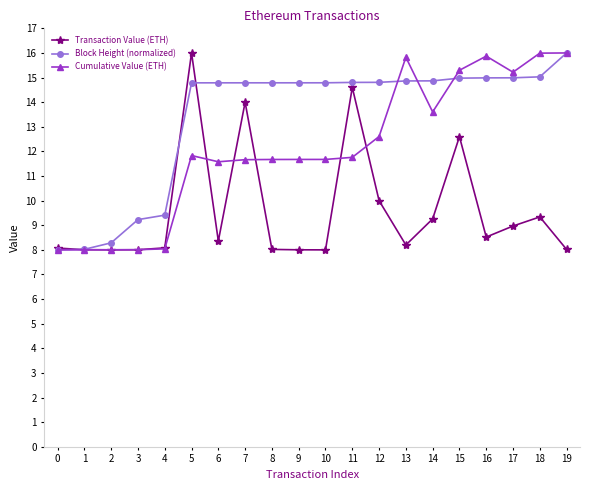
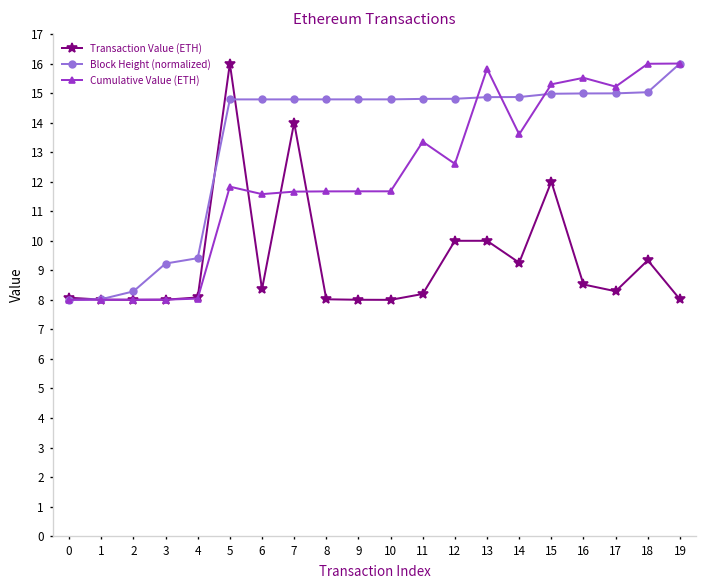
Transaction Value (ETH), 11: 14.6 -> 8.2
Cumulative Value (ETH), 11: 11.8 -> 13.4
Transaction Value (ETH), 13: 8.2 -> 10.0
Transaction Value (ETH), 15: 12.6 -> 12.0
Cumulative Value (ETH), 16: 15.9 -> 15.5
Transaction Value (ETH), 17: 9.0 -> 8.3
